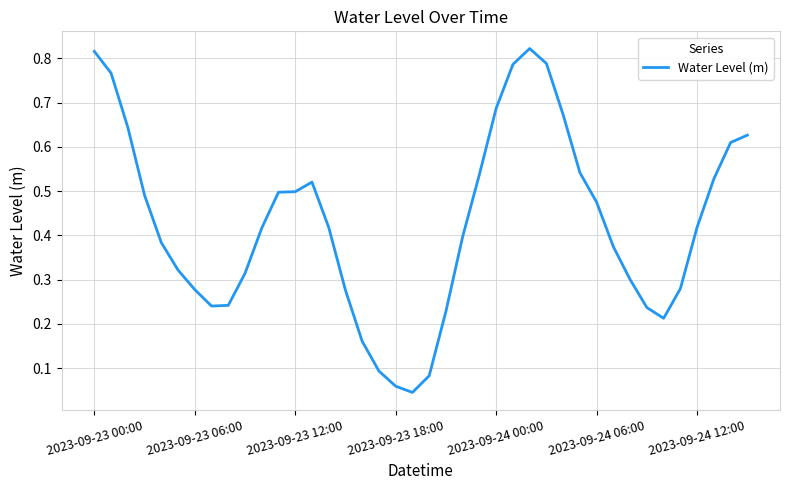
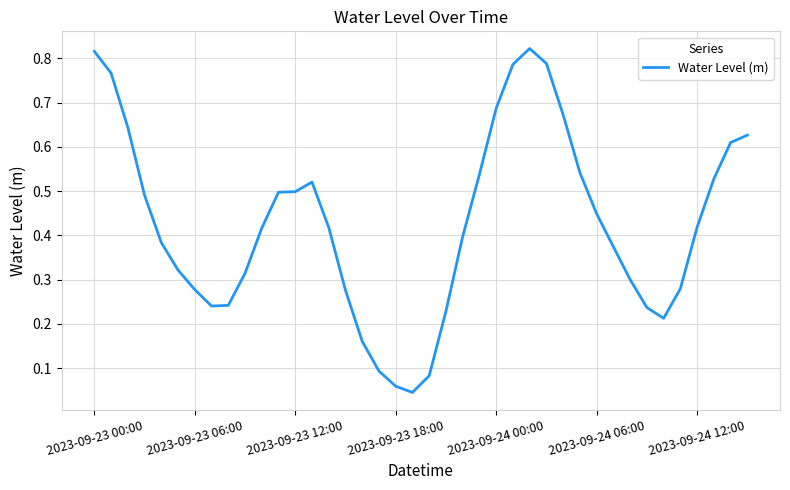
2023-09-24 06:00: 0.48 -> 0.45
